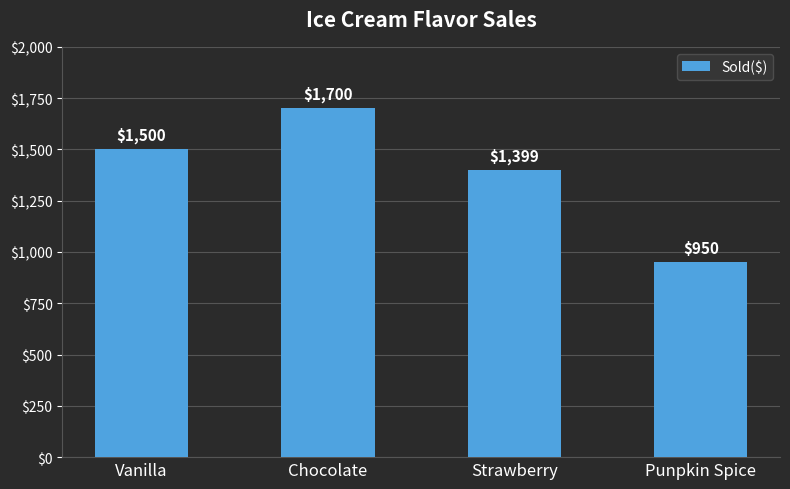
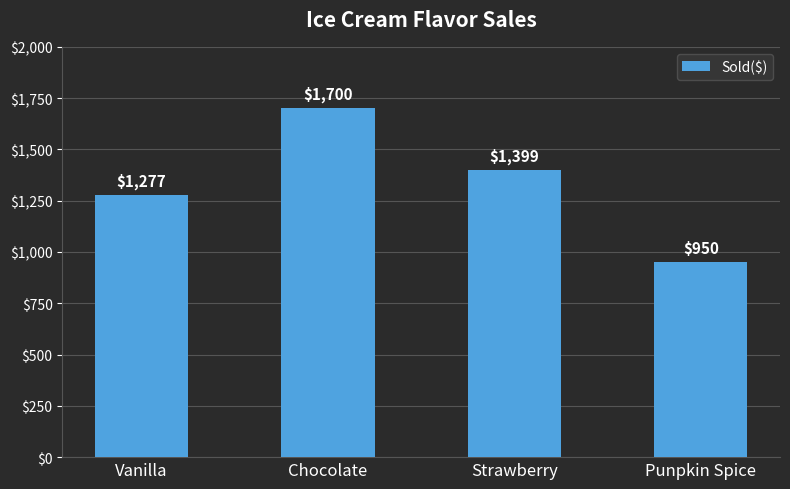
Vanilla: $1,500 -> $1,277
